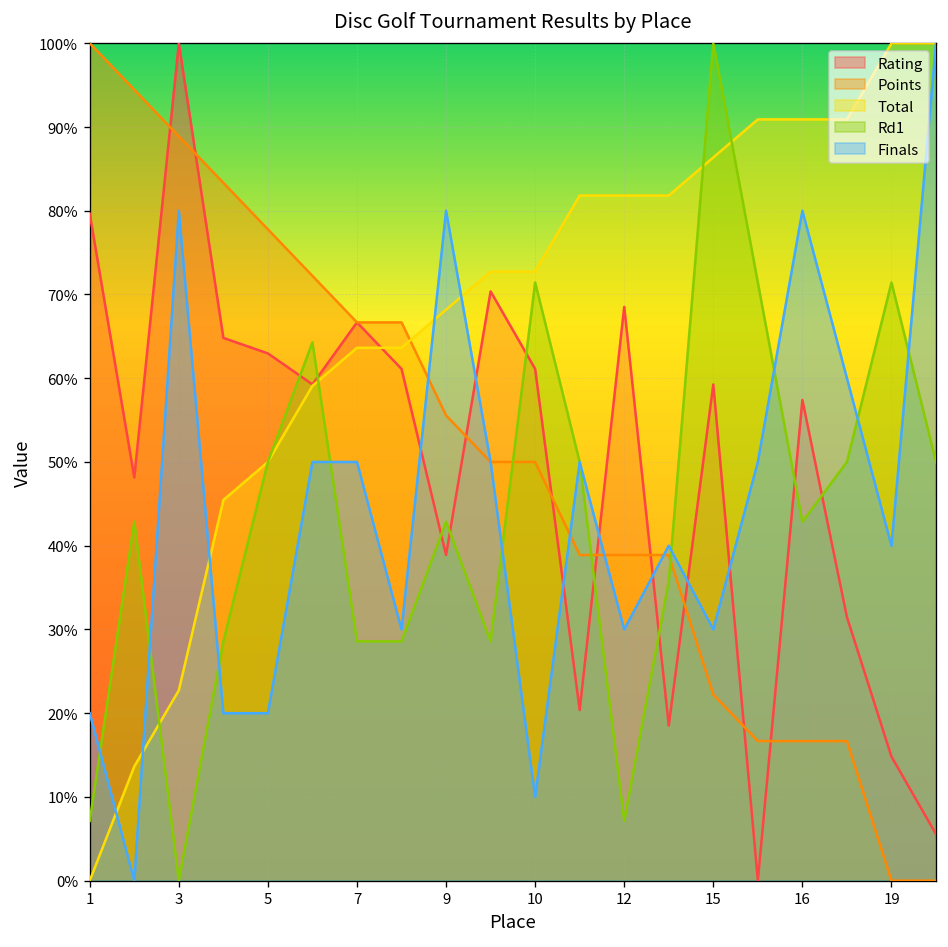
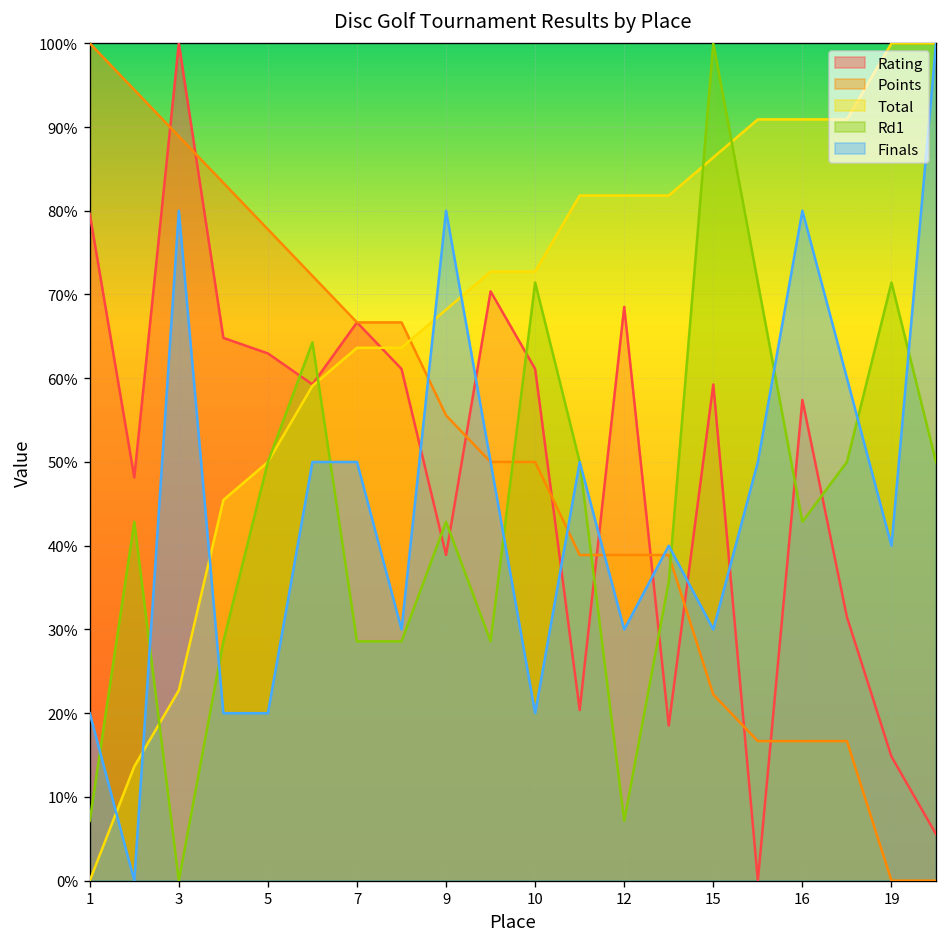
Finals, 10: 10% -> 20%
